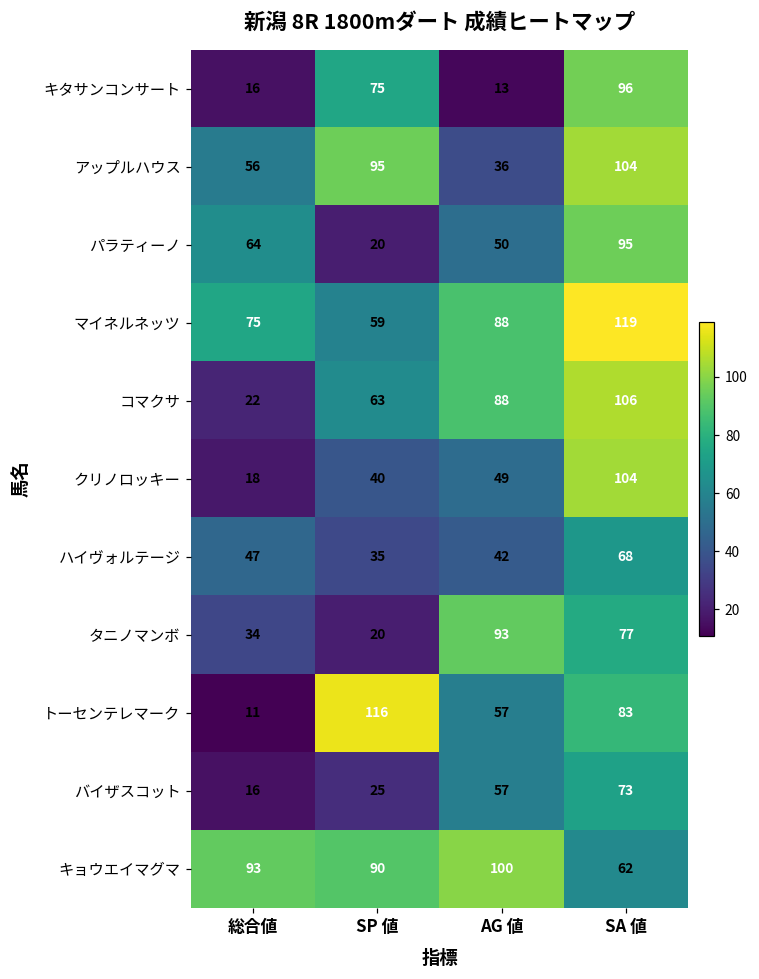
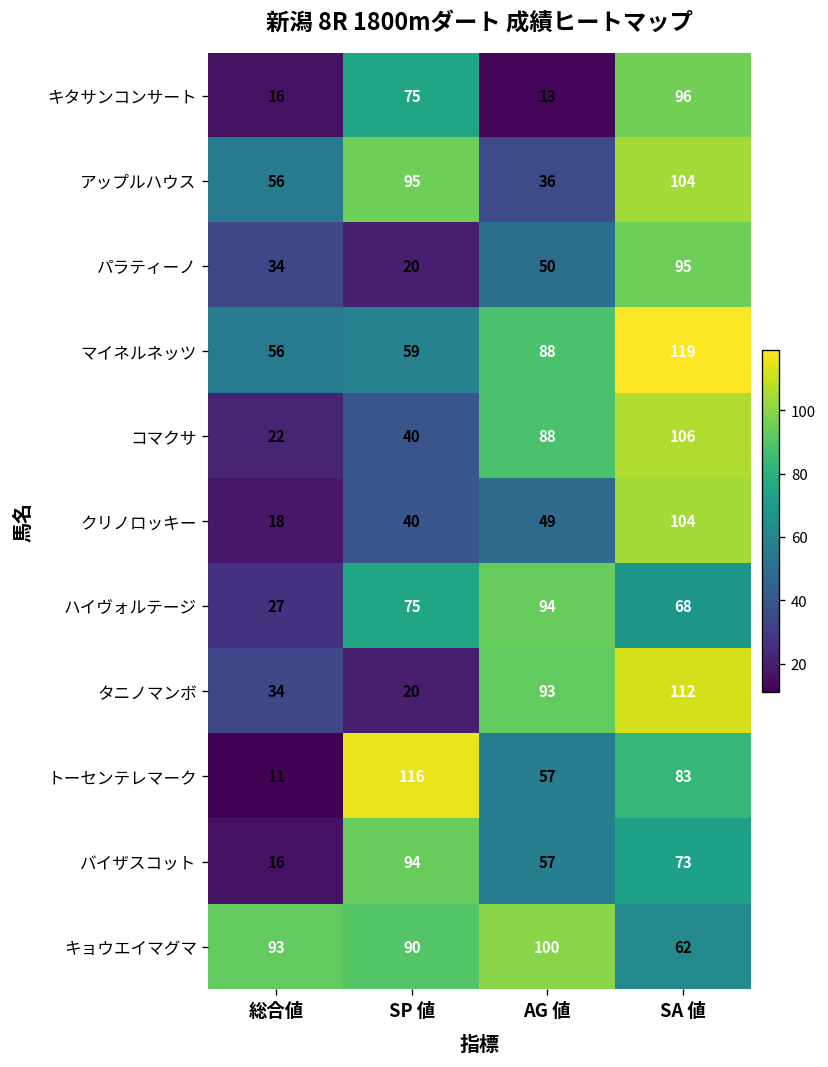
パラティーノ, 総合値: 64 -> 34
マイネルネッツ, 総合値: 75 -> 56
コマクサ, SP 値: 63 -> 40
ハイヴォルテージ, 総合値: 47 -> 27
ハイヴォルテージ, SP 値: 35 -> 75
ハイヴォルテージ, AG 値: 42 -> 94
タニノマンボ, SA 値: 77 -> 112
バイザスコット, SP 値: 25 -> 94
